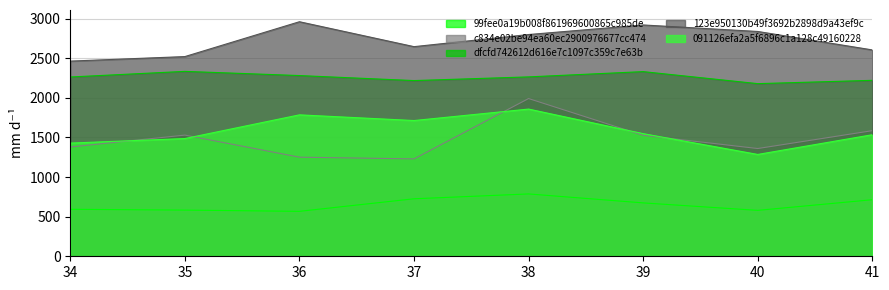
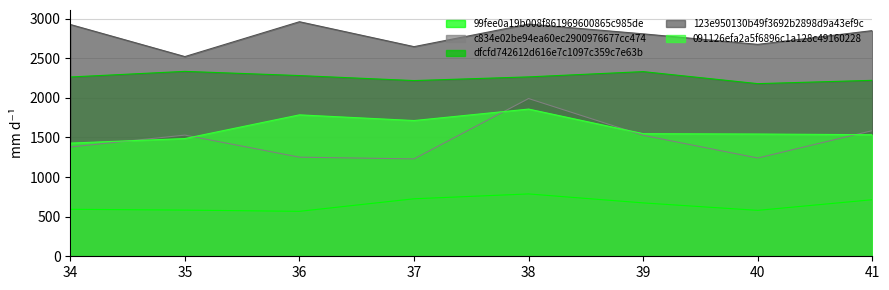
123e950130b49f3692b2898d9a43ef9c, 34: 2500 -> 2900
123e950130b49f3692b2898d9a43ef9c, 38: 2800 -> 2900
123e950130b49f3692b2898d9a43ef9c, 39: 2900 -> 2800
c834e02be94ea60ec2900976677cc474, 40: 1400 -> 1200
123e950130b49f3692b2898d9a43ef9c, 40: 2800 -> 2700
091126efa2a5f6896c1a128c49160228, 40: 1300 -> 1500
123e950130b49f3692b2898d9a43ef9c, 41: 2600 -> 2800
